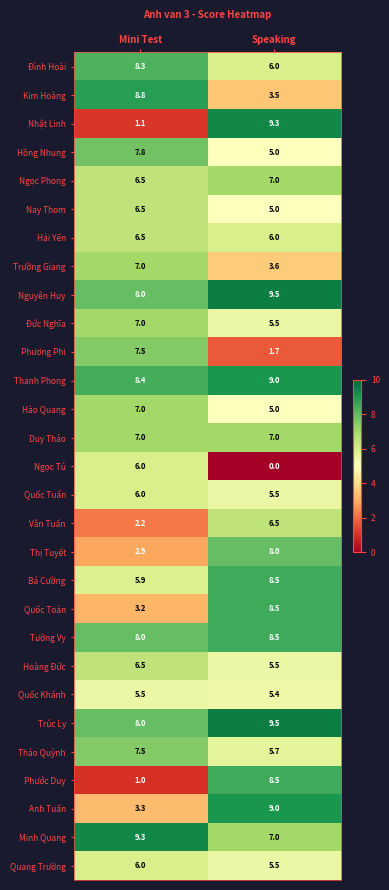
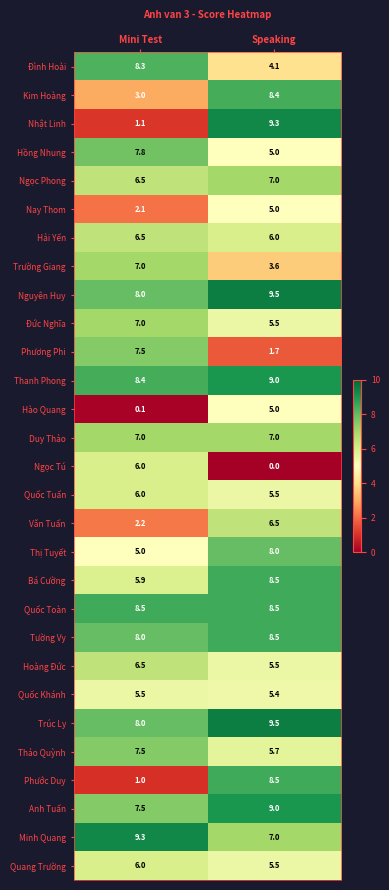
Đình Hoài, Speaking: 6.0 -> 4.1
Kim Hoàng, Mini Test: 8.8 -> 3.0
Kim Hoàng, Speaking: 3.5 -> 8.4
Nay Thom, Mini Test: 6.5 -> 2.1
Hào Quang, Mini Test: 7.0 -> 0.1
Thị Tuyết, Mini Test: 2.9 -> 5.0
Quốc Toàn, Mini Test: 3.2 -> 8.5
Anh Tuấn, Mini Test: 3.3 -> 7.5
